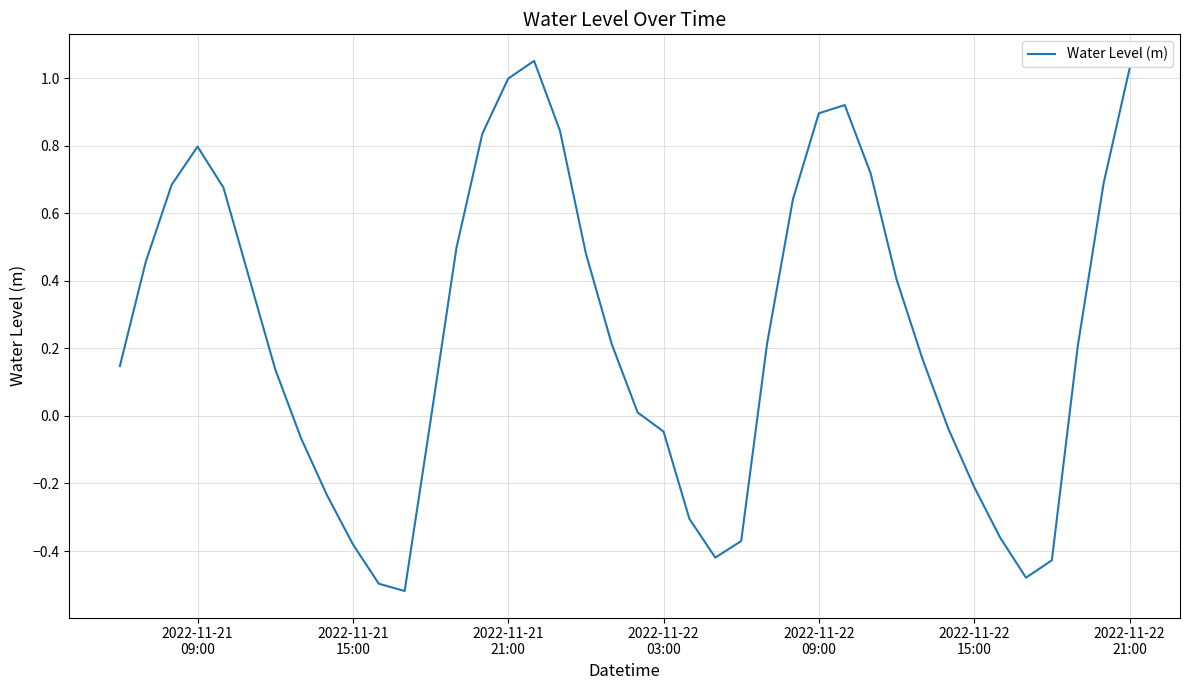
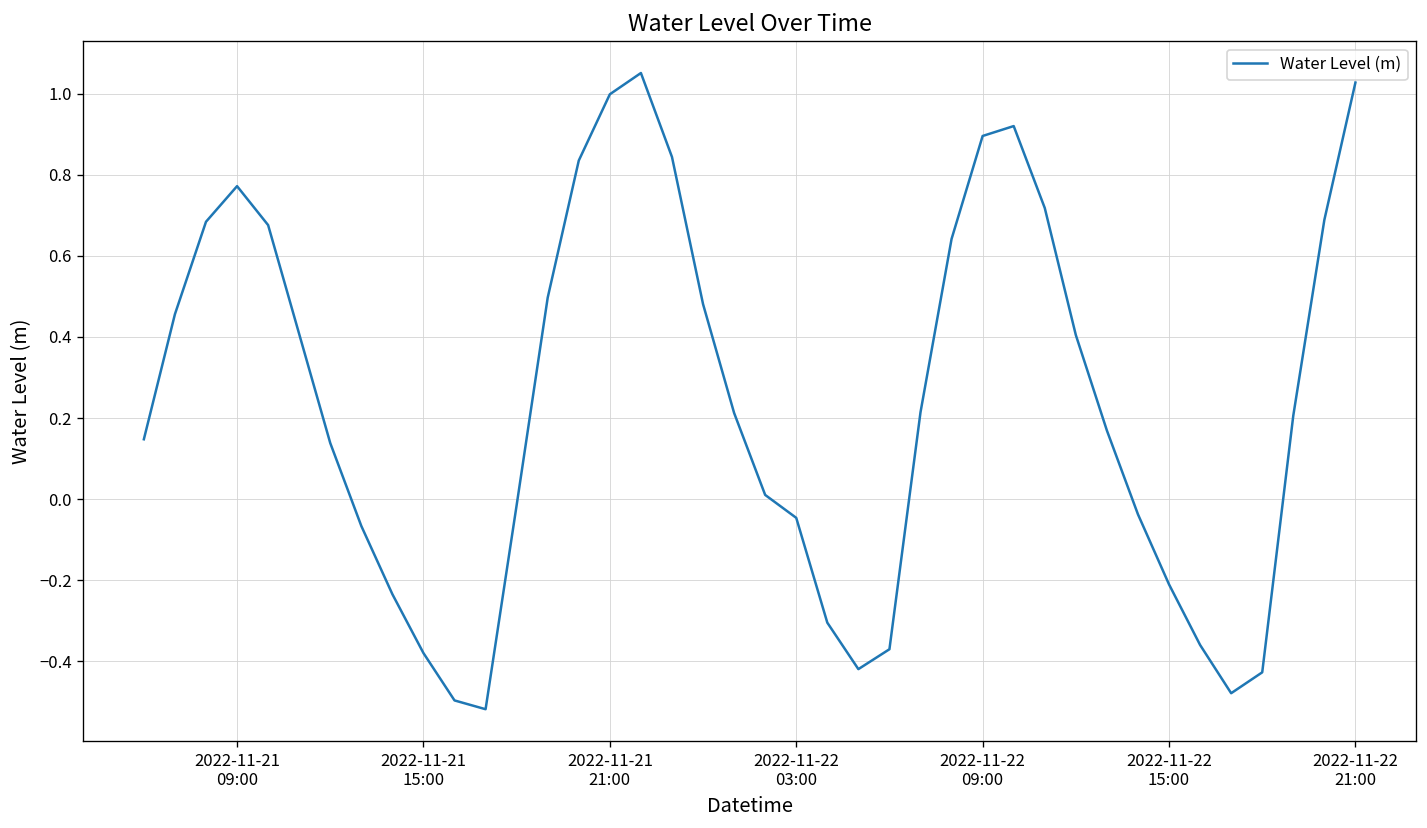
2022-11-21 09:00: 0.80 -> 0.77
